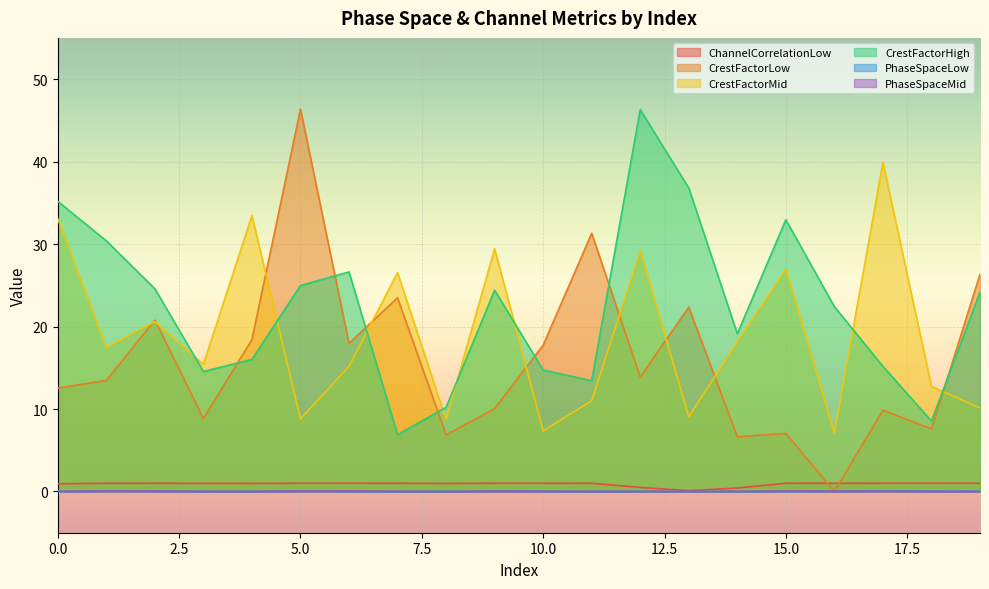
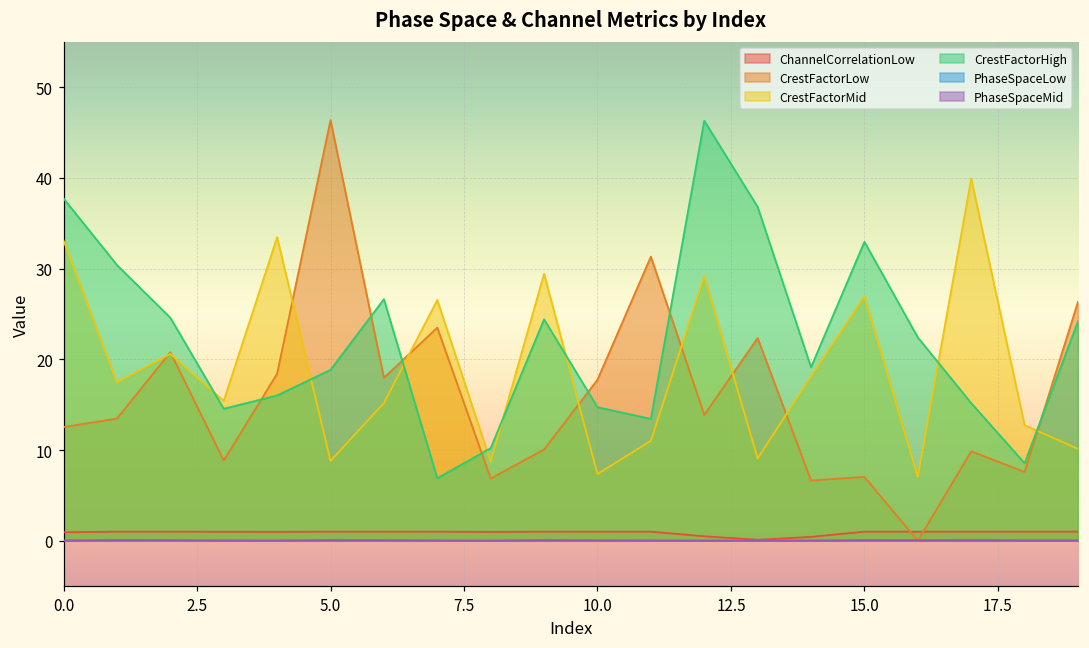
CrestFactorHigh, 0.0: 35 -> 38
CrestFactorHigh, 5.0: 25 -> 19
